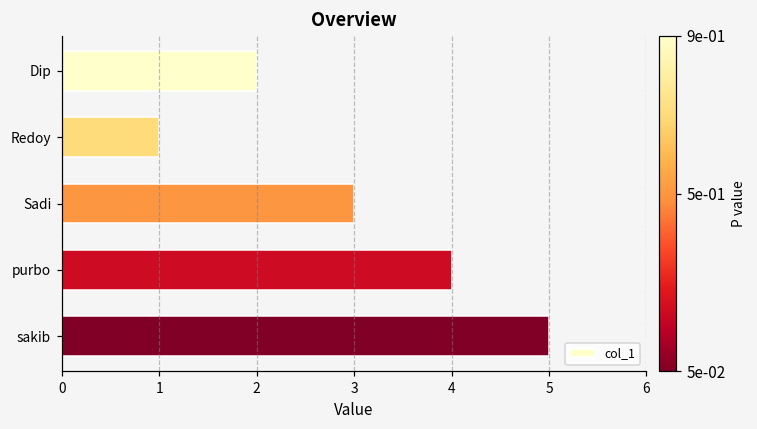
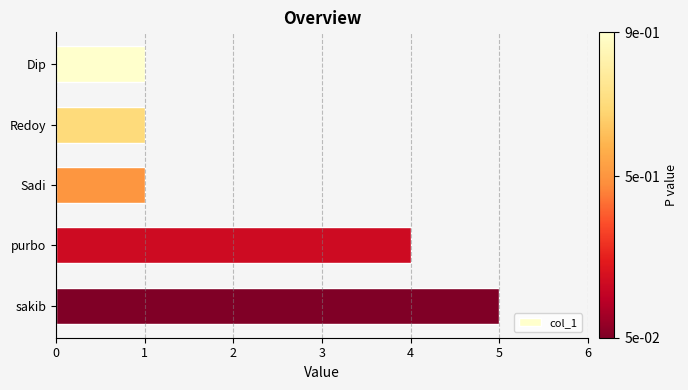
Dip: 2 -> 1
Sadi: 3 -> 1
